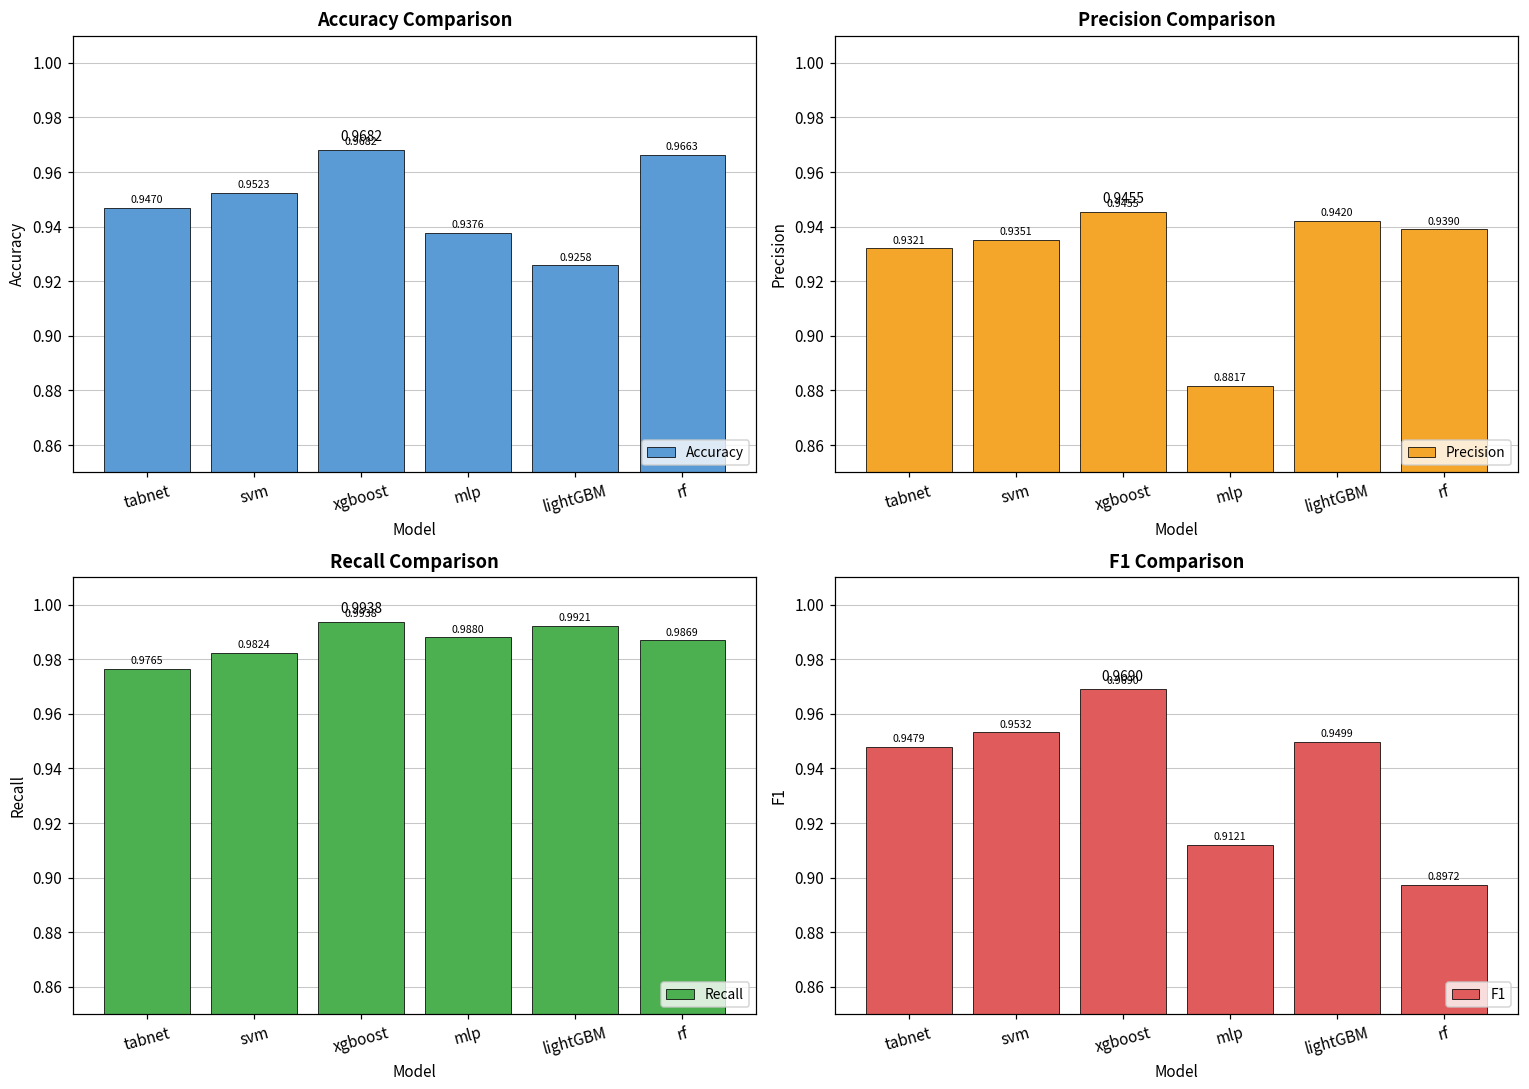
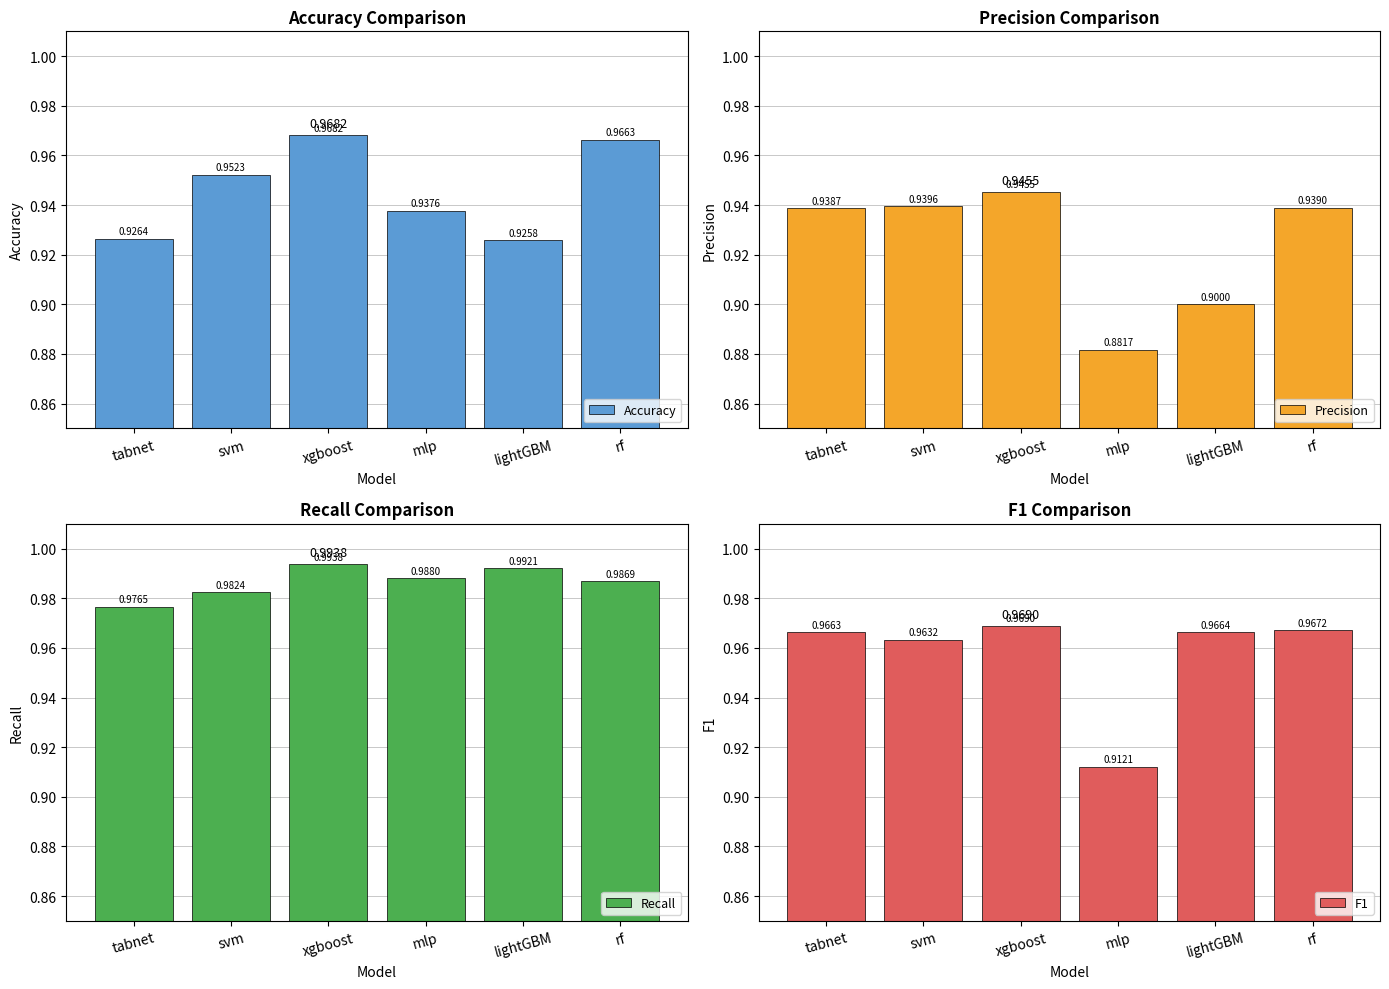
Accuracy Comparison, tabnet: 0.9470 -> 0.9264
Precision Comparison, tabnet: 0.9321 -> 0.9387
Precision Comparison, svm: 0.9351 -> 0.9396
Precision Comparison, lightGBM: 0.9420 -> 0.9000
F1 Comparison, tabnet: 0.9479 -> 0.9663
F1 Comparison, svm: 0.9532 -> 0.9632
F1 Comparison, lightGBM: 0.9499 -> 0.9664
F1 Comparison, rf: 0.8972 -> 0.9672
